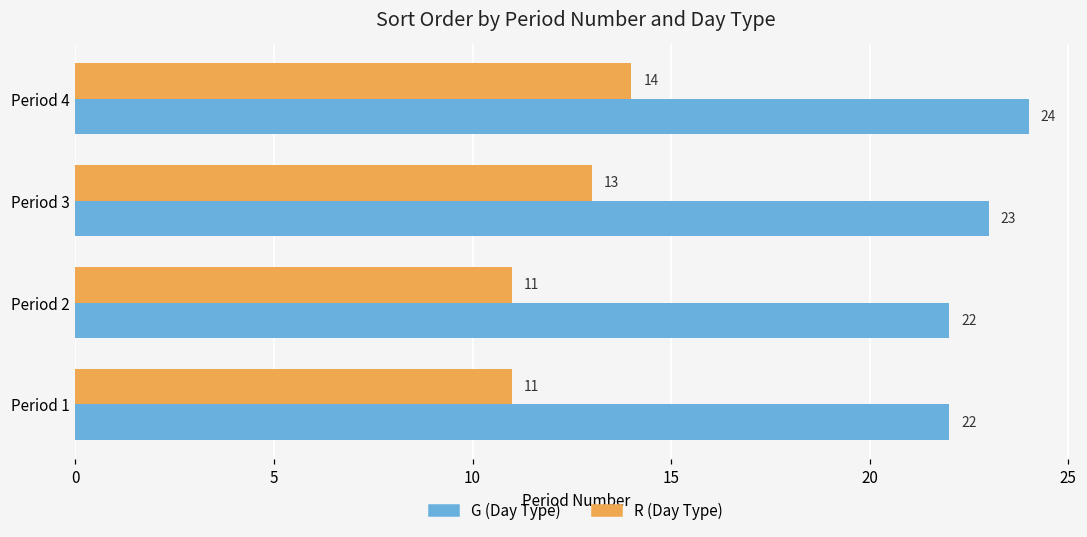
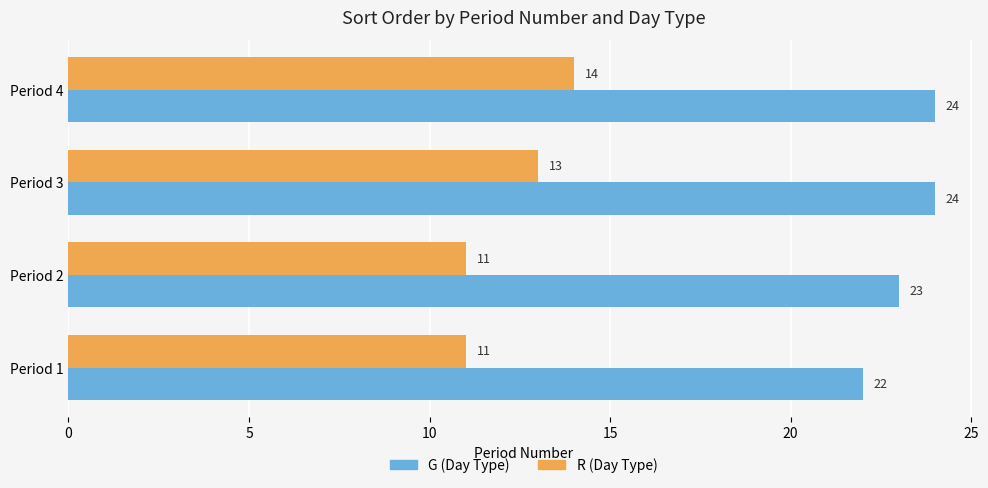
G (Day Type), Period 3: 23 -> 24
G (Day Type), Period 2: 22 -> 23
